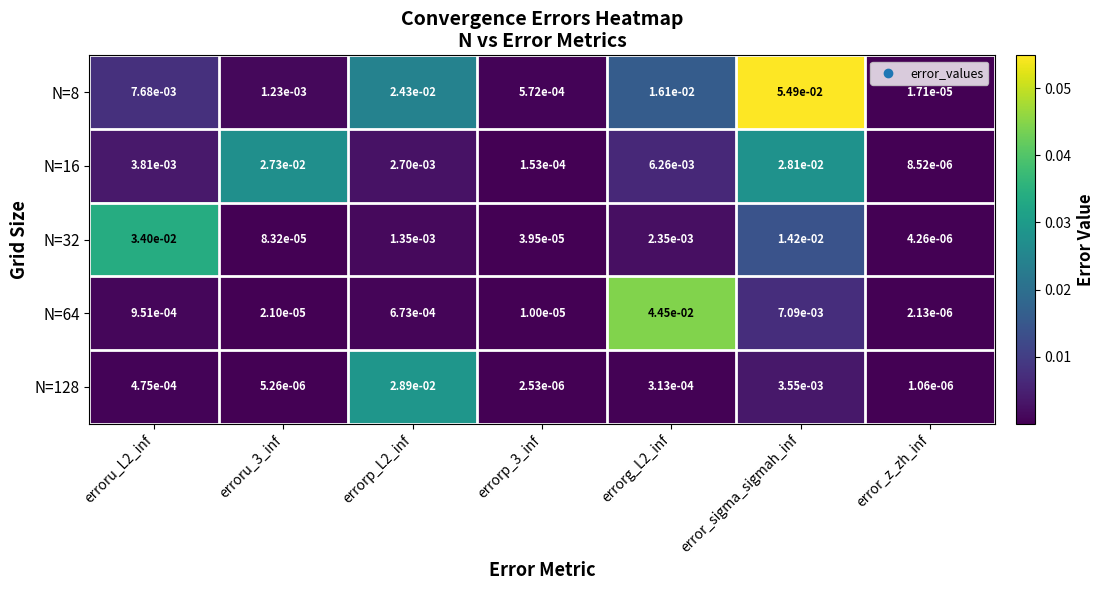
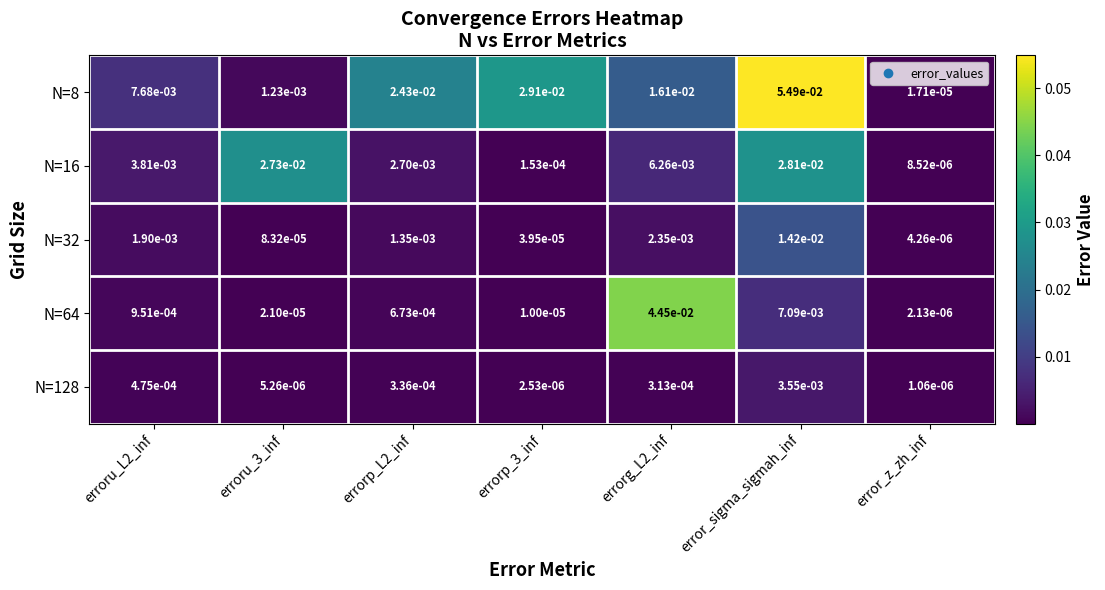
N=8, errorp_3_inf: 5.72e-04 -> 2.91e-02
N=32, erroru_L2_inf: 3.40e-02 -> 1.90e-03
N=128, errorp_L2_inf: 2.89e-02 -> 3.36e-04
